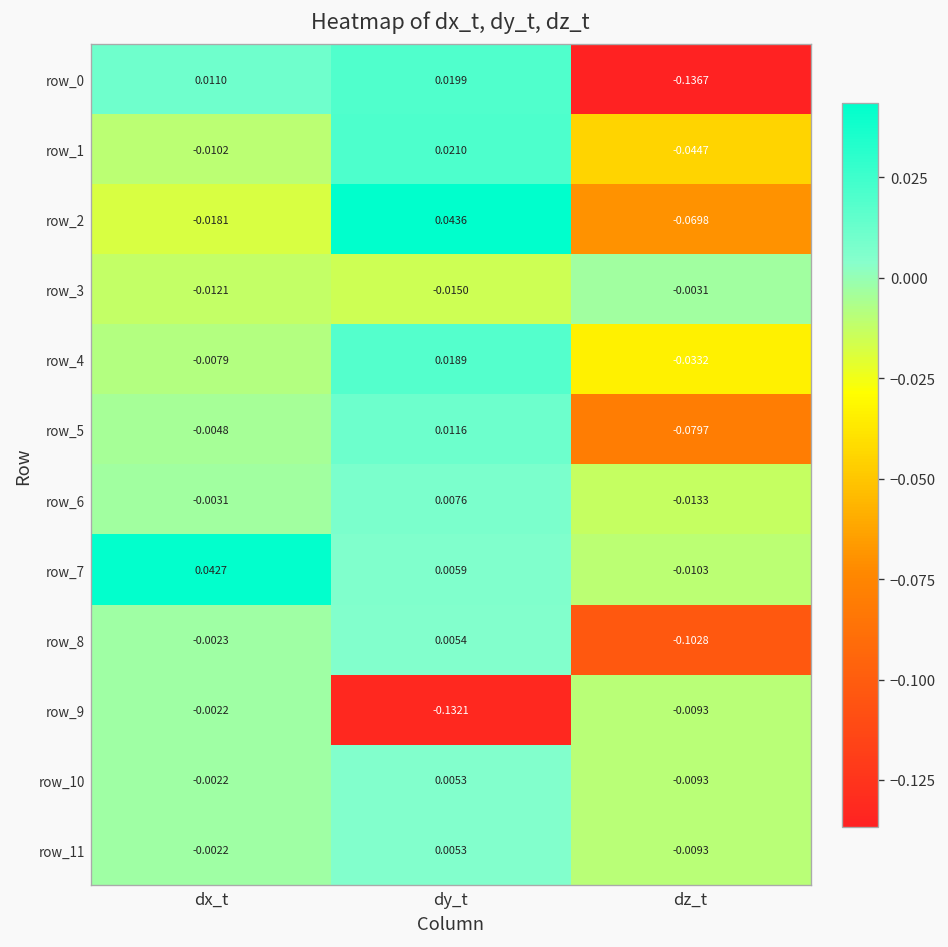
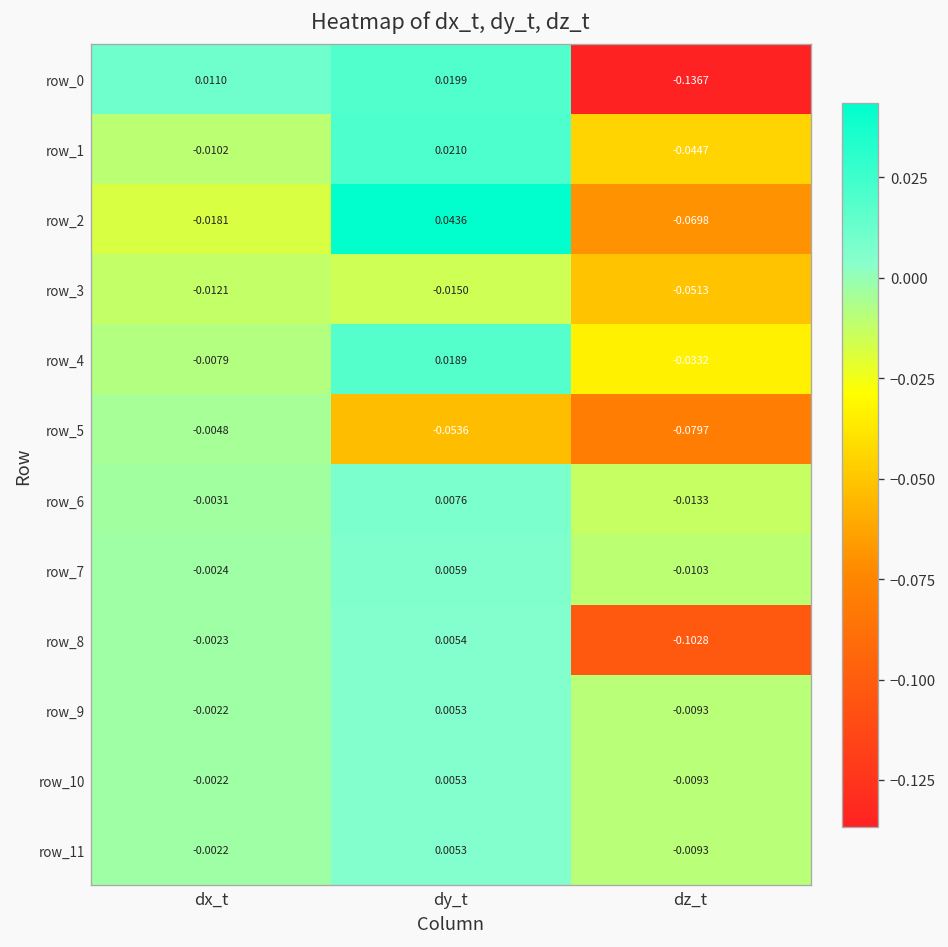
row_3, dz_t: -0.0031 -> -0.0513
row_5, dy_t: 0.0116 -> -0.0536
row_7, dx_t: 0.0427 -> -0.0024
row_9, dy_t: -0.1321 -> 0.0053
